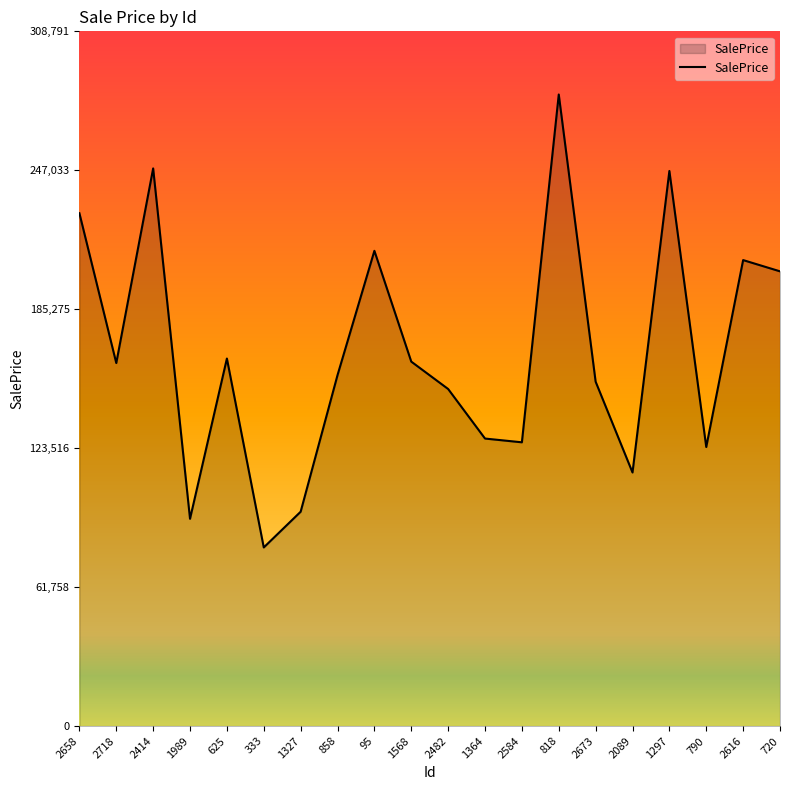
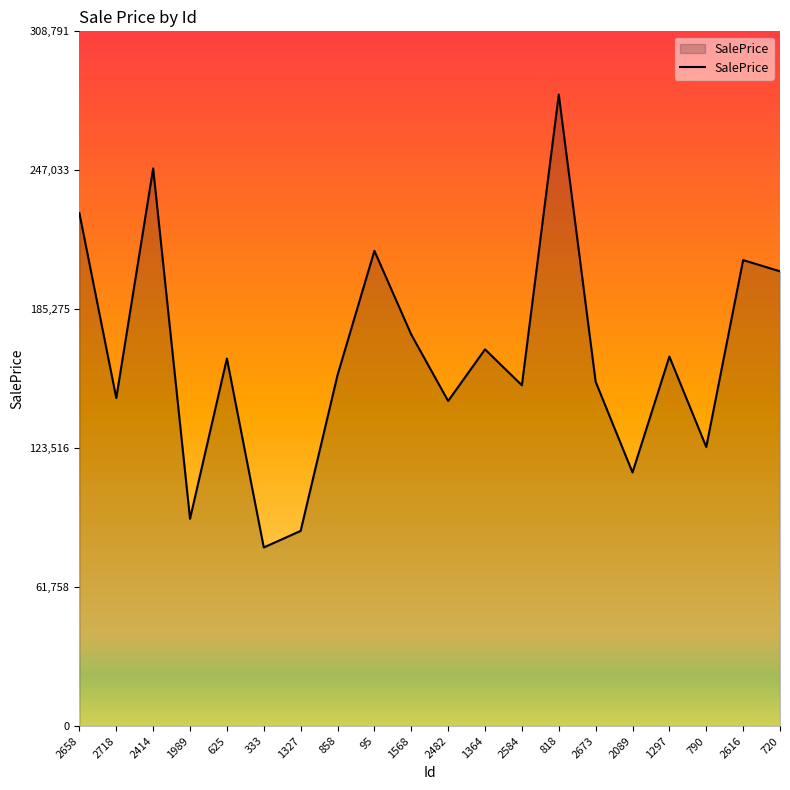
2718: 161,000 -> 146,000
1327: 95,000 -> 87,000
1568: 162,000 -> 174,000
2482: 150,000 -> 144,000
1364: 128,000 -> 167,000
2584: 126,000 -> 151,000
1297: 247,000 -> 164,000
